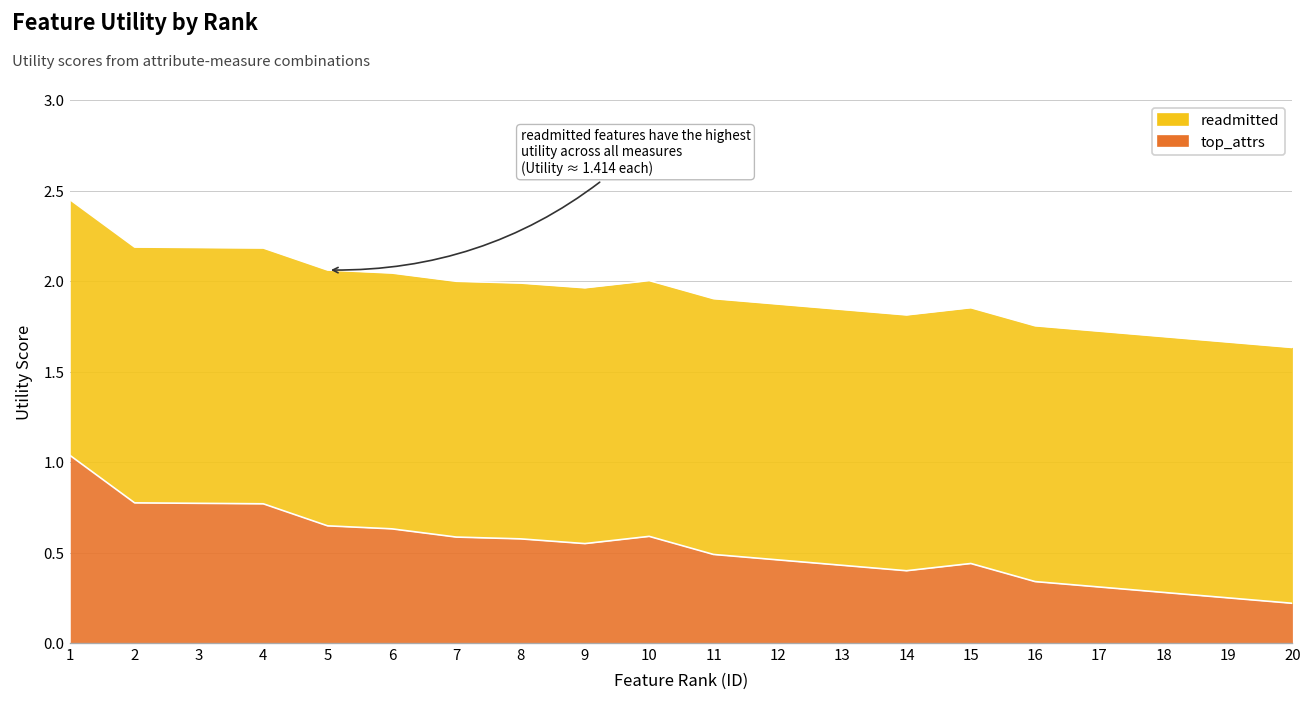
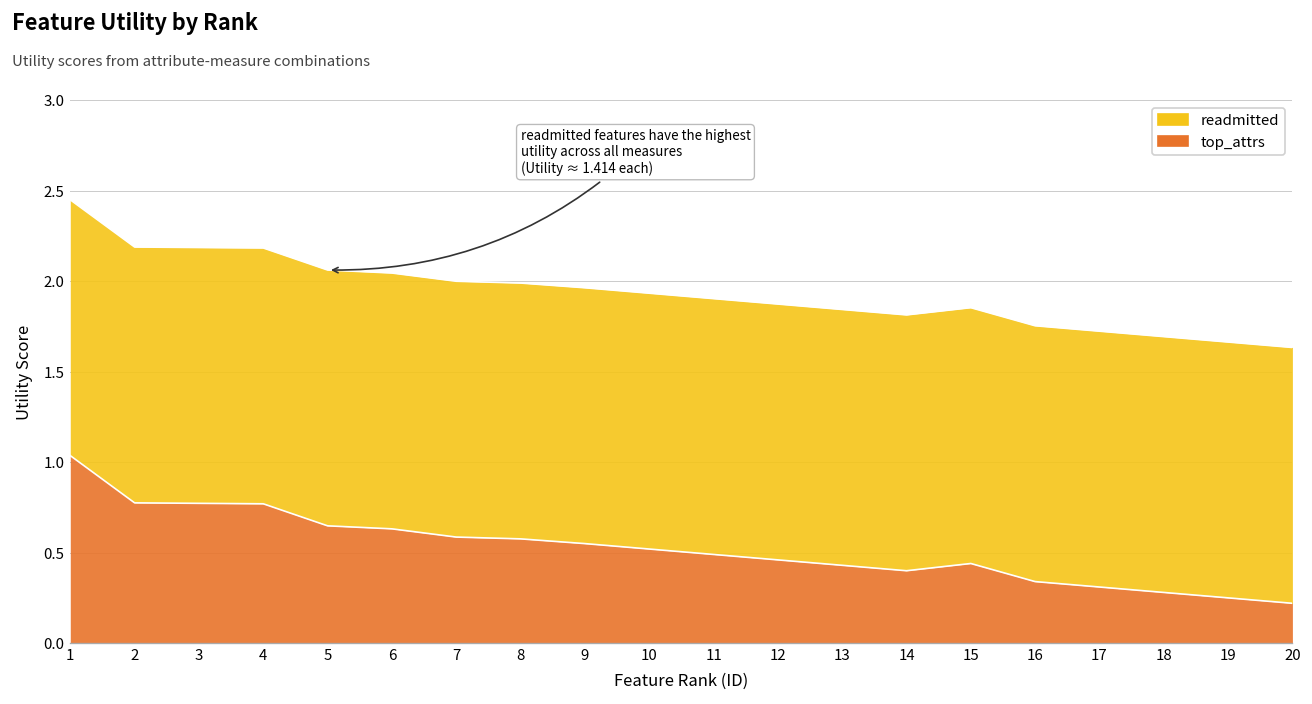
top_attrs, 10: 0.59 -> 0.52
